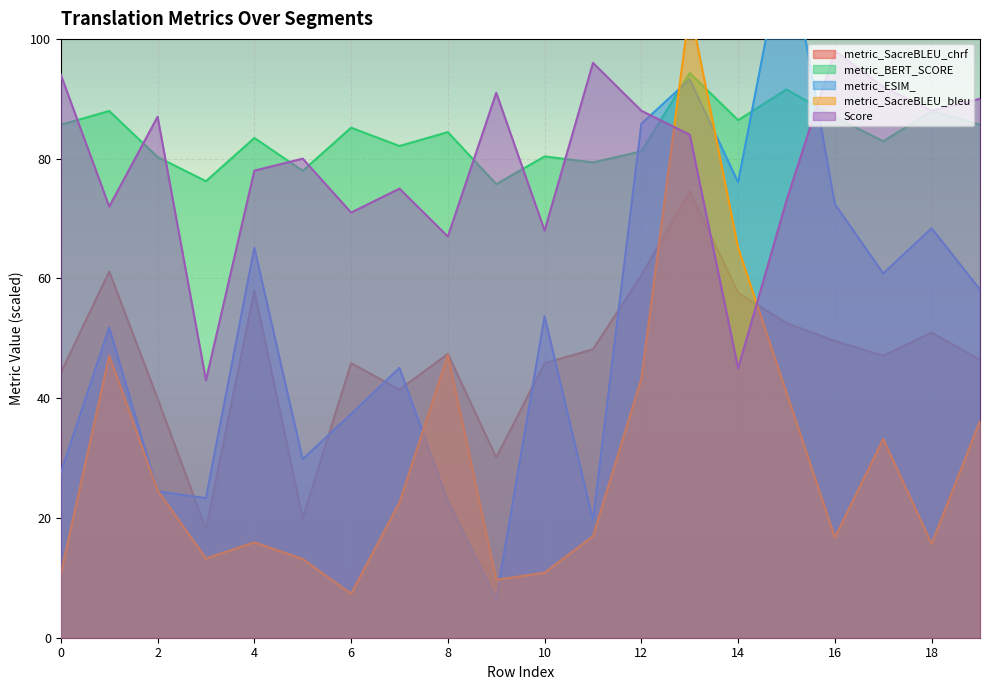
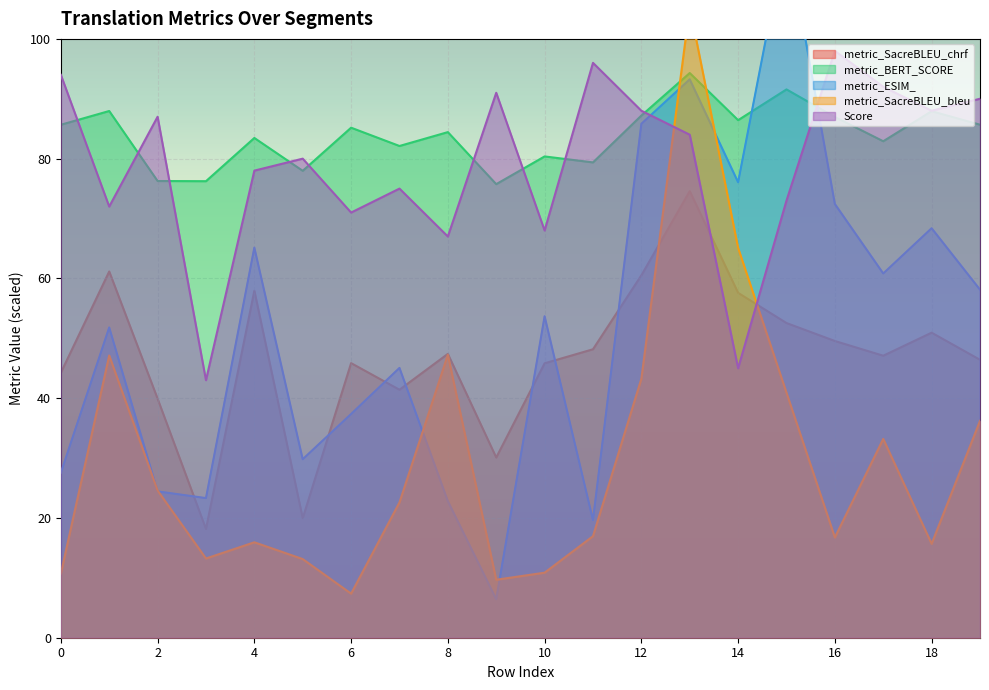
metric_BERT_SCORE, 2: 80 -> 76
metric_BERT_SCORE, 12: 81 -> 87
